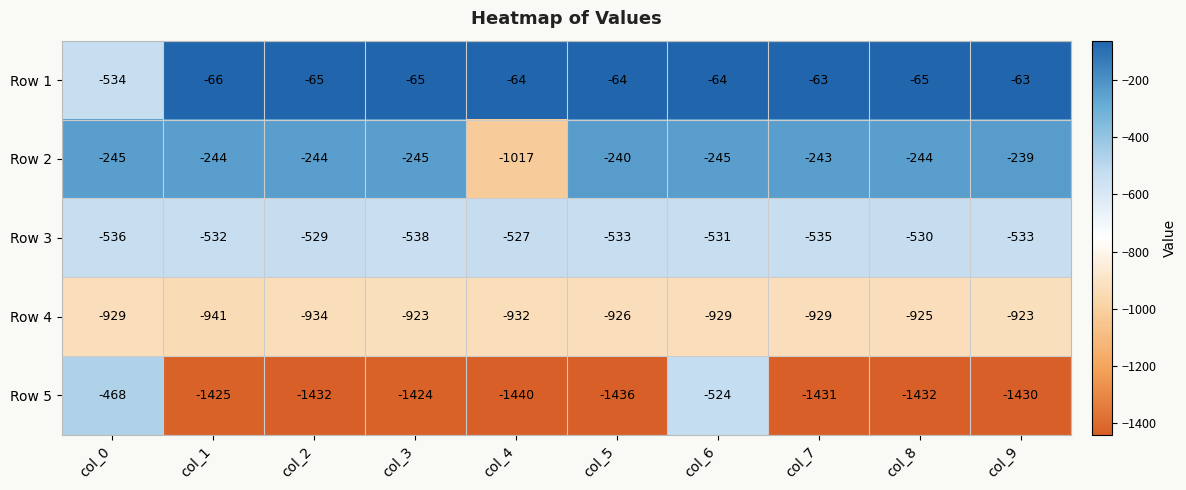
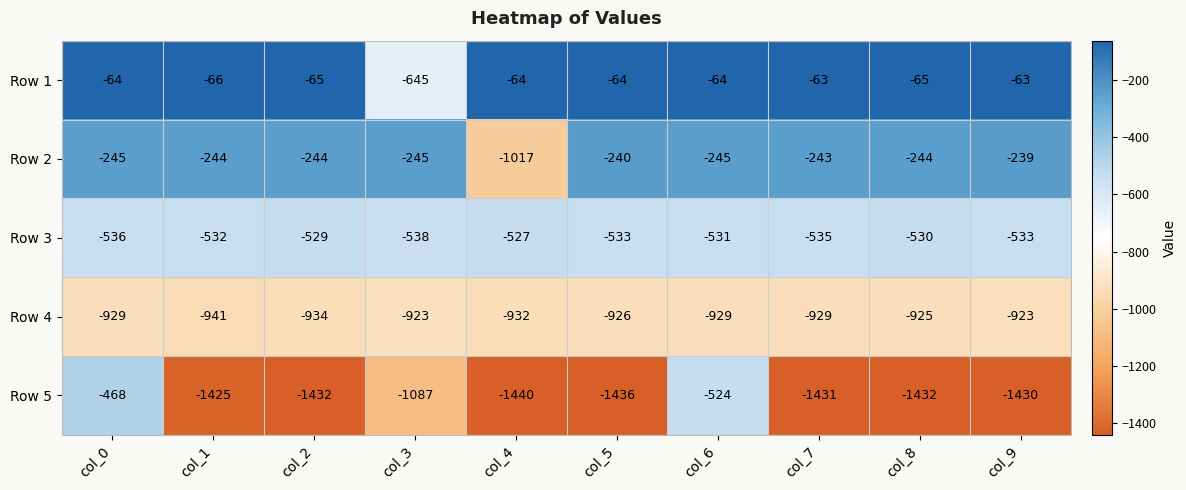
Row 1, col_0: -534 -> -64
Row 1, col_3: -65 -> -645
Row 5, col_3: -1424 -> -1087
